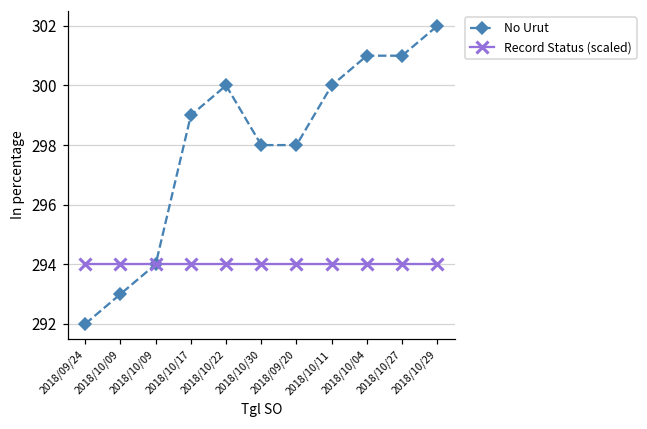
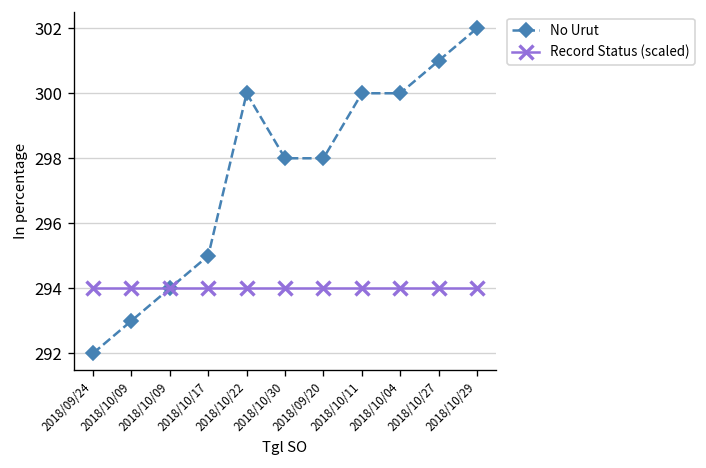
No Urut, 2018/10/17: 299 -> 295
No Urut, 2018/10/04: 301 -> 300
